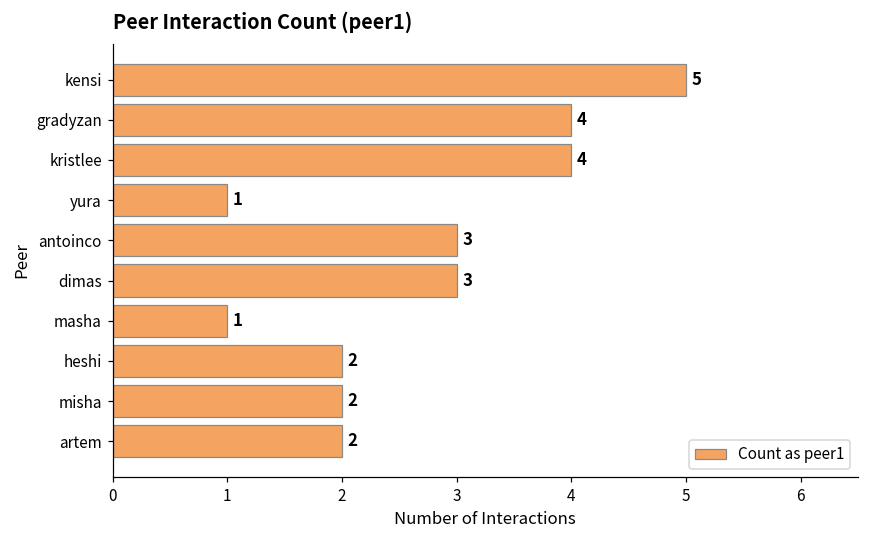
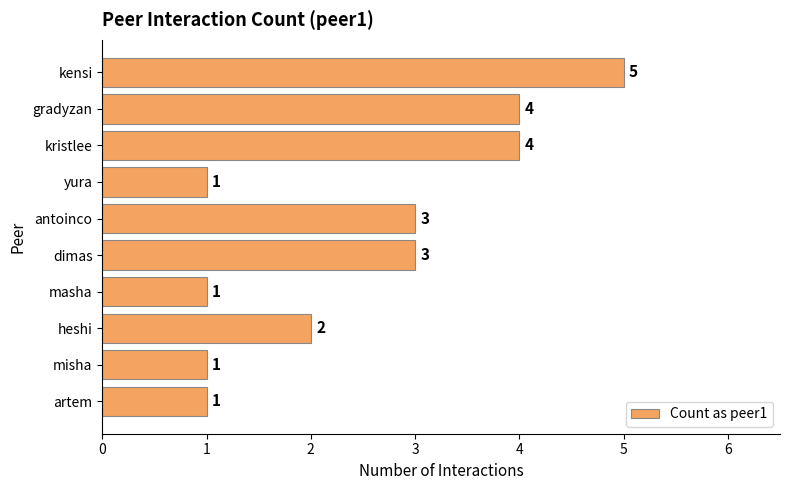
misha: 2 -> 1
artem: 2 -> 1
